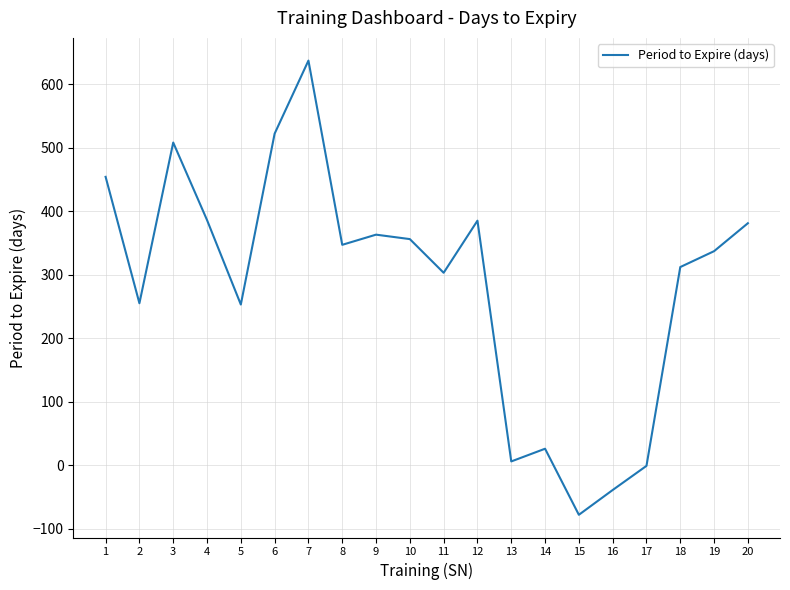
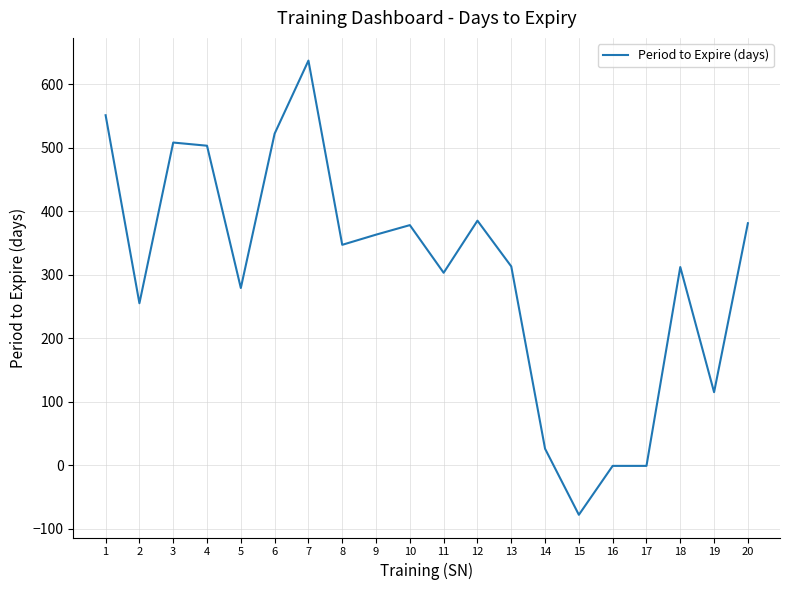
1: 450 -> 550
4: 390 -> 500
5: 250 -> 280
10: 360 -> 380
13: 10 -> 310
16: -40 -> 0
19: 340 -> 120
